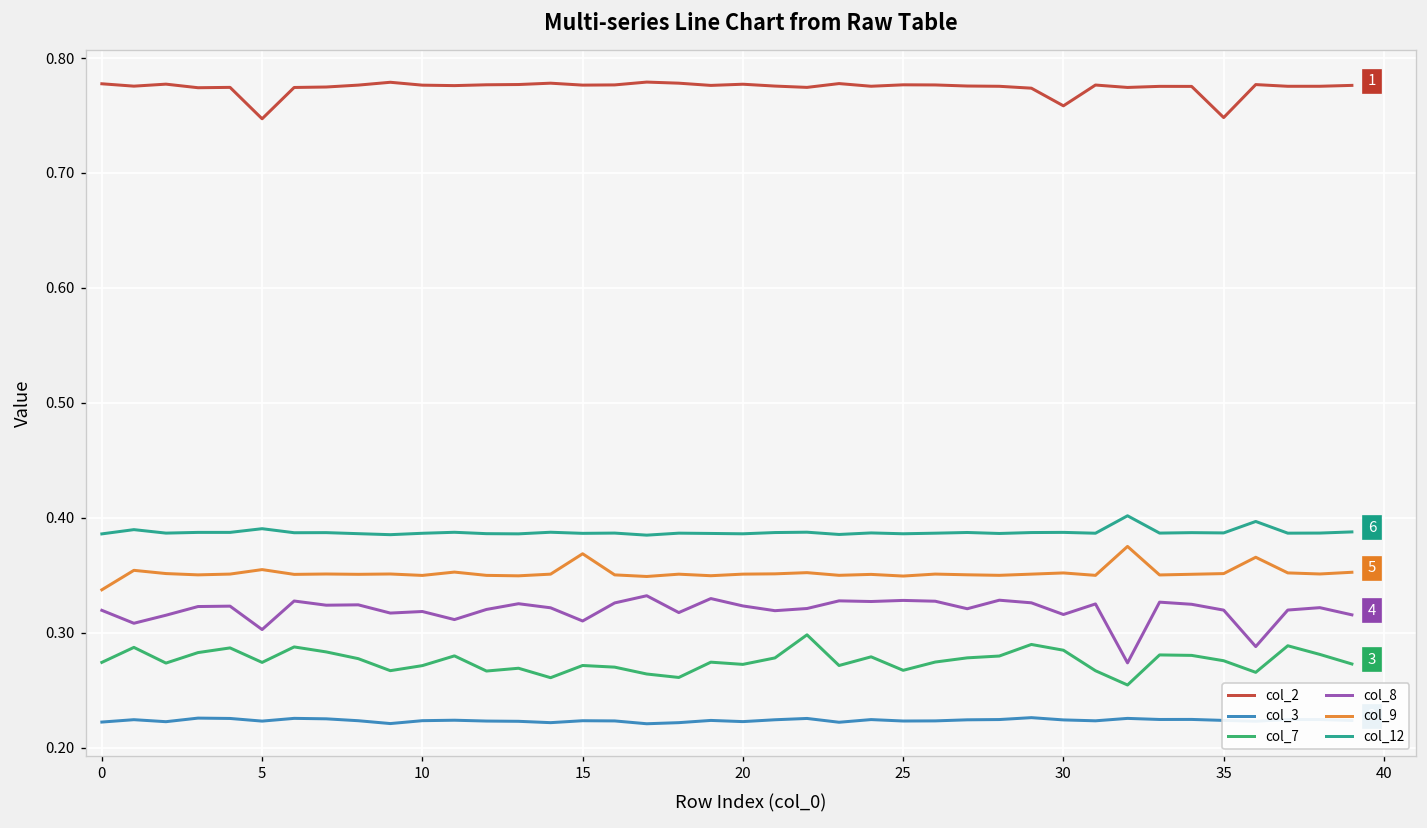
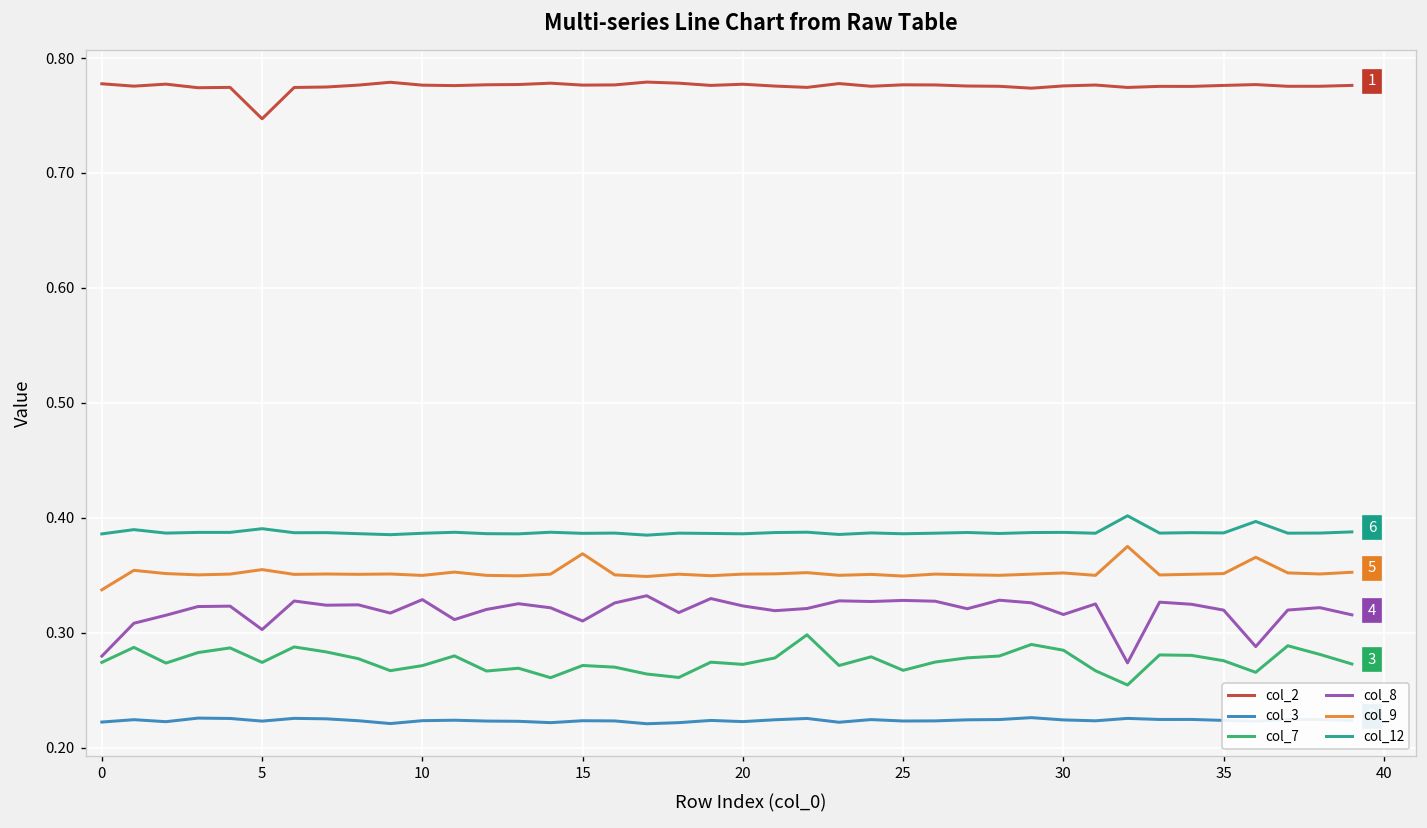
col_8, 0: 0.32 -> 0.28
col_8, 10: 0.32 -> 0.33
col_2, 30: 0.76 -> 0.78
col_2, 35: 0.75 -> 0.78
